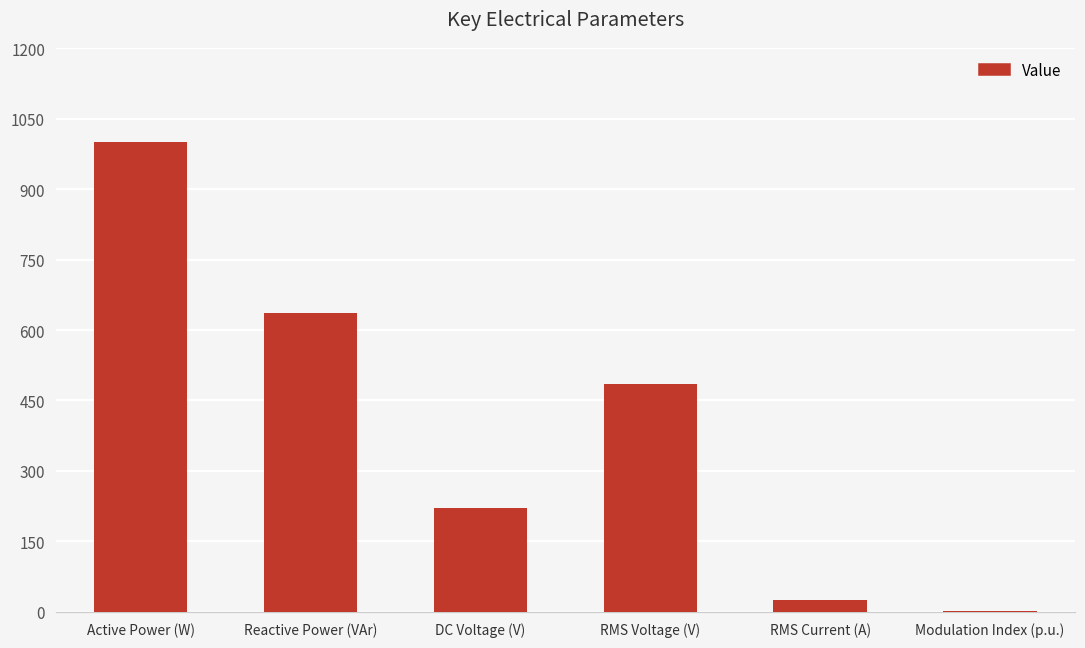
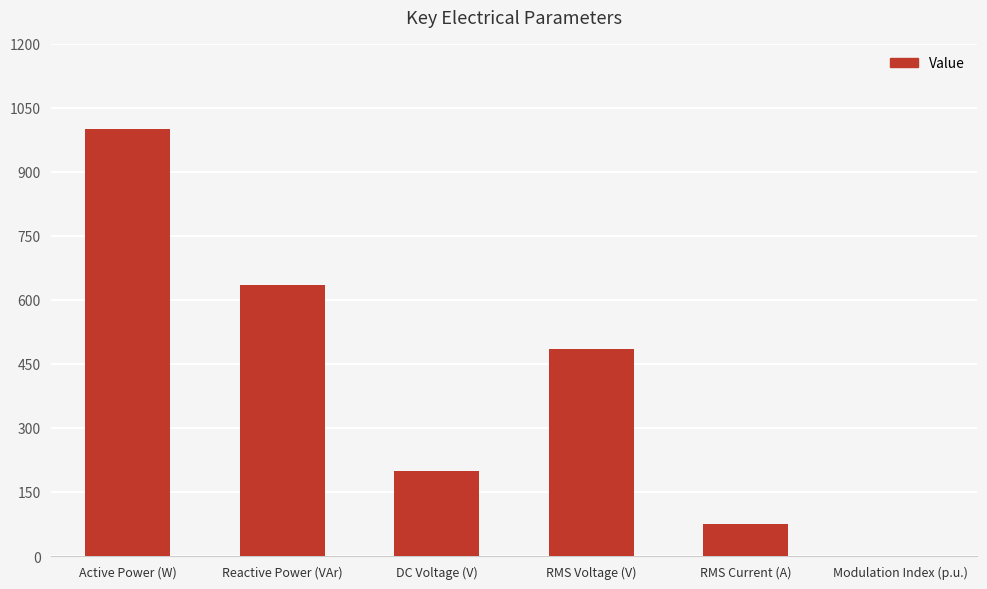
DC Voltage (V): 220 -> 200
RMS Current (A): 30 -> 80
